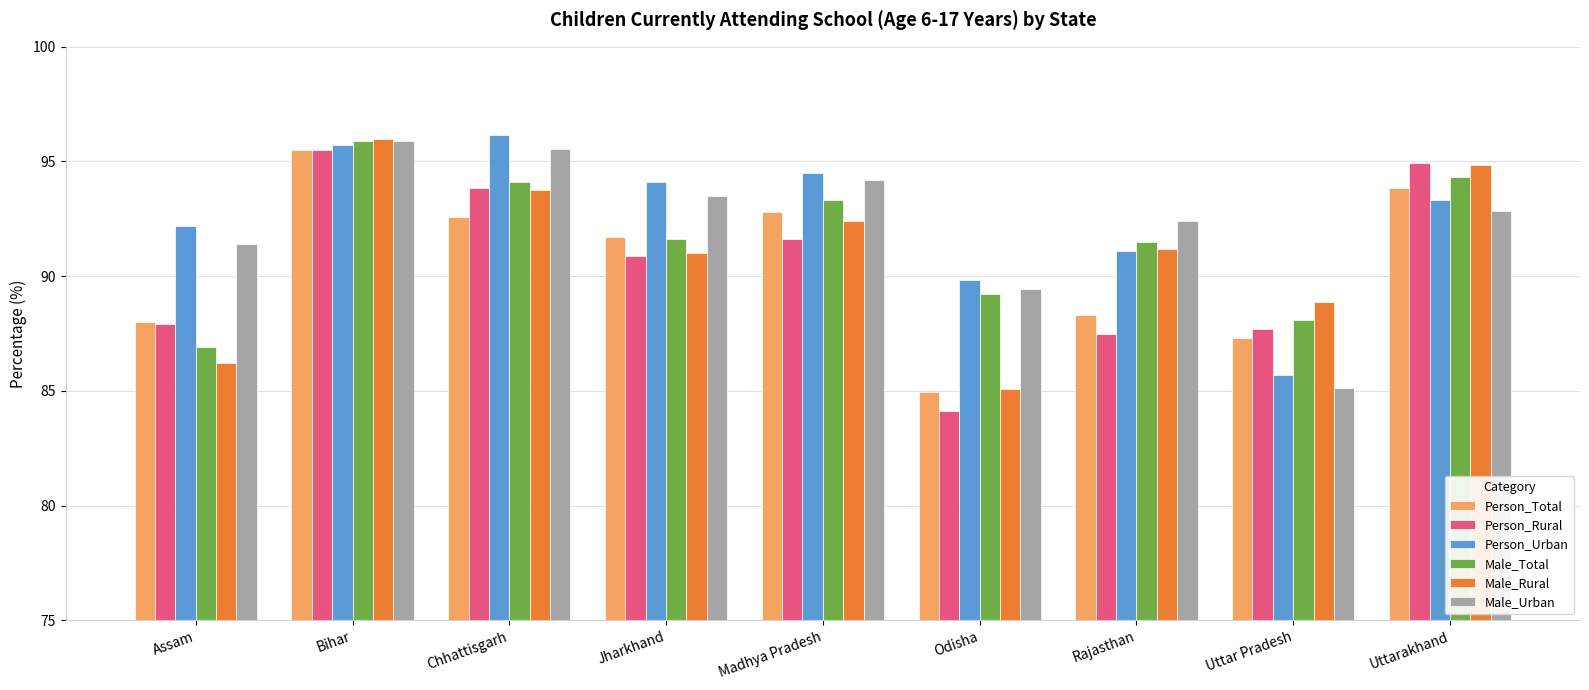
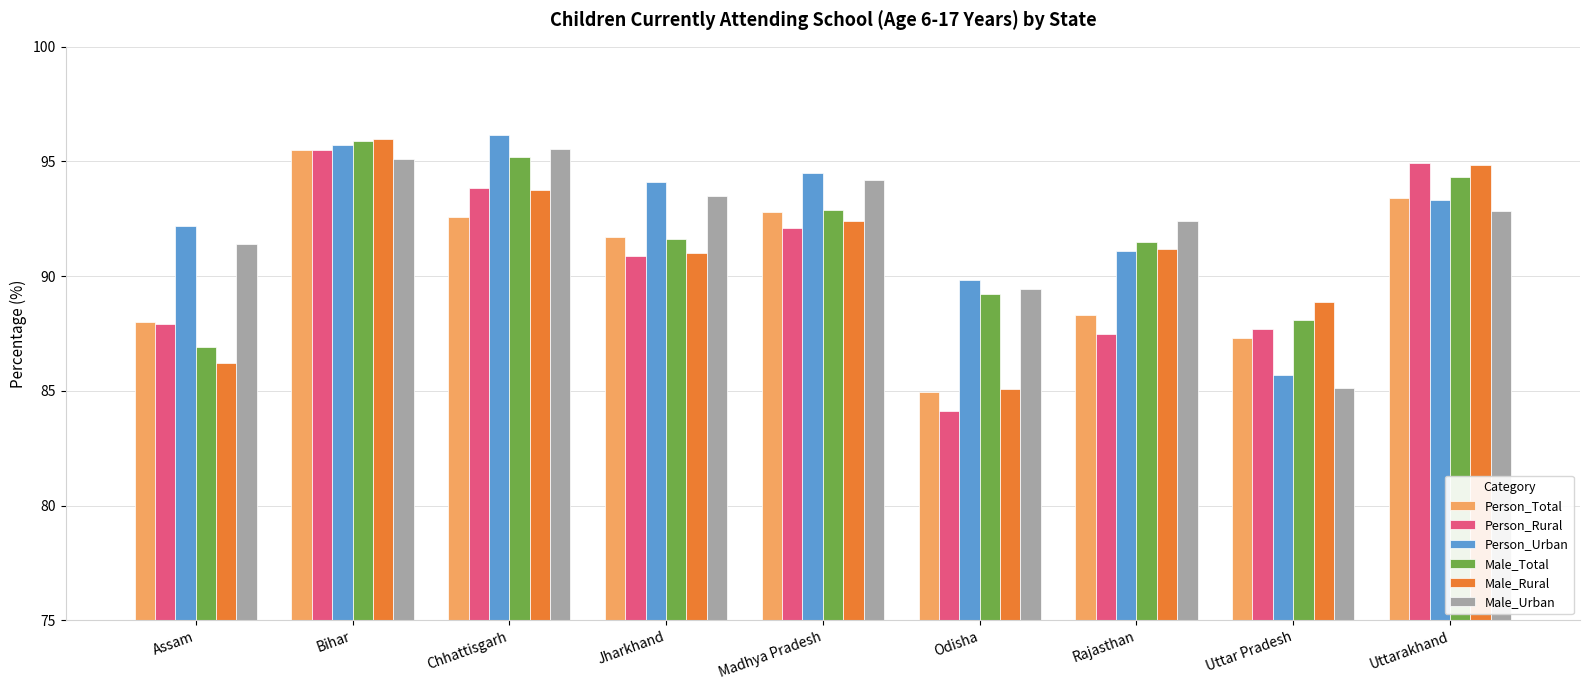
Male_Urban, Bihar: 95.9 -> 95.1
Male_Total, Chhattisgarh: 94.1 -> 95.2
Person_Rural, Madhya Pradesh: 91.6 -> 92.1
Male_Total, Madhya Pradesh: 93.3 -> 92.9
Person_Total, Uttarakhand: 93.9 -> 93.4
